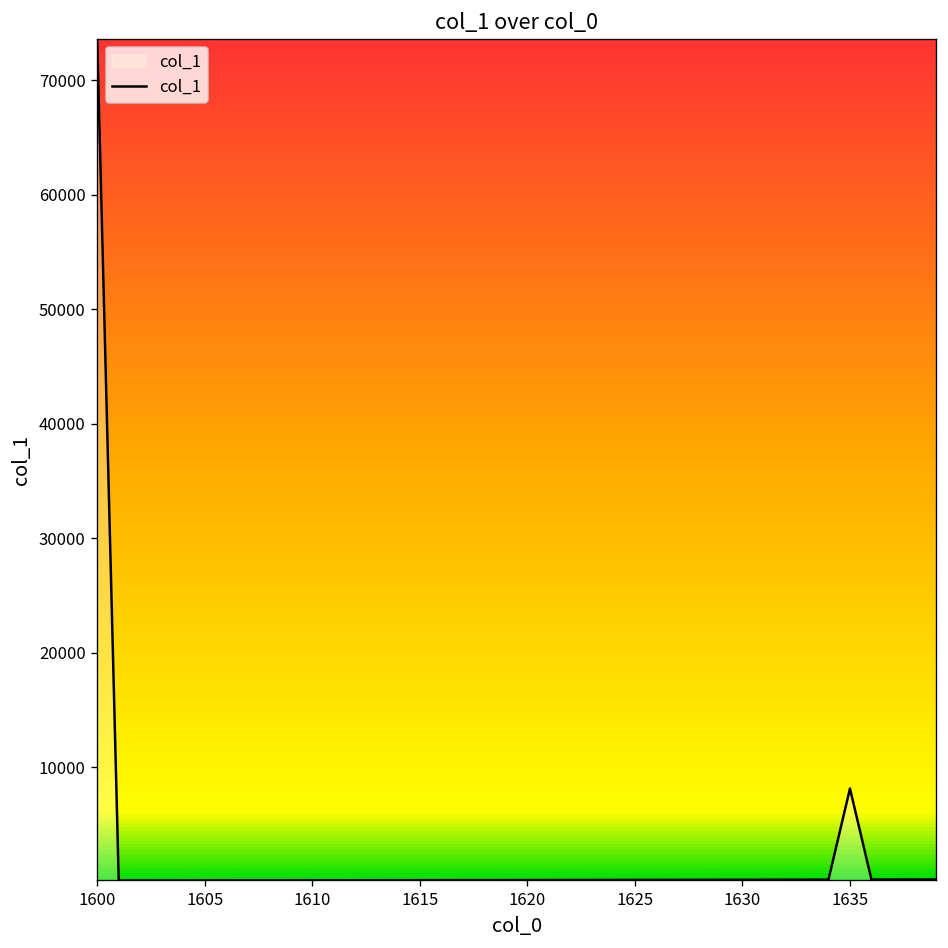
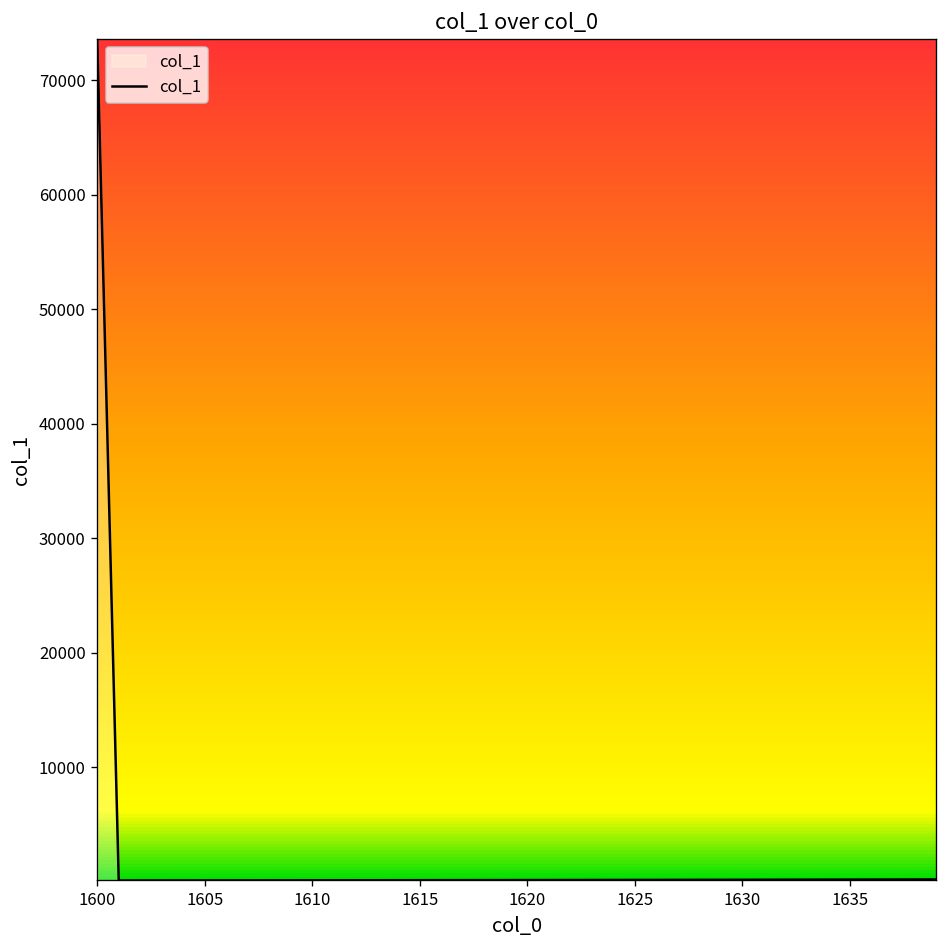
1635: 8000 -> 0
